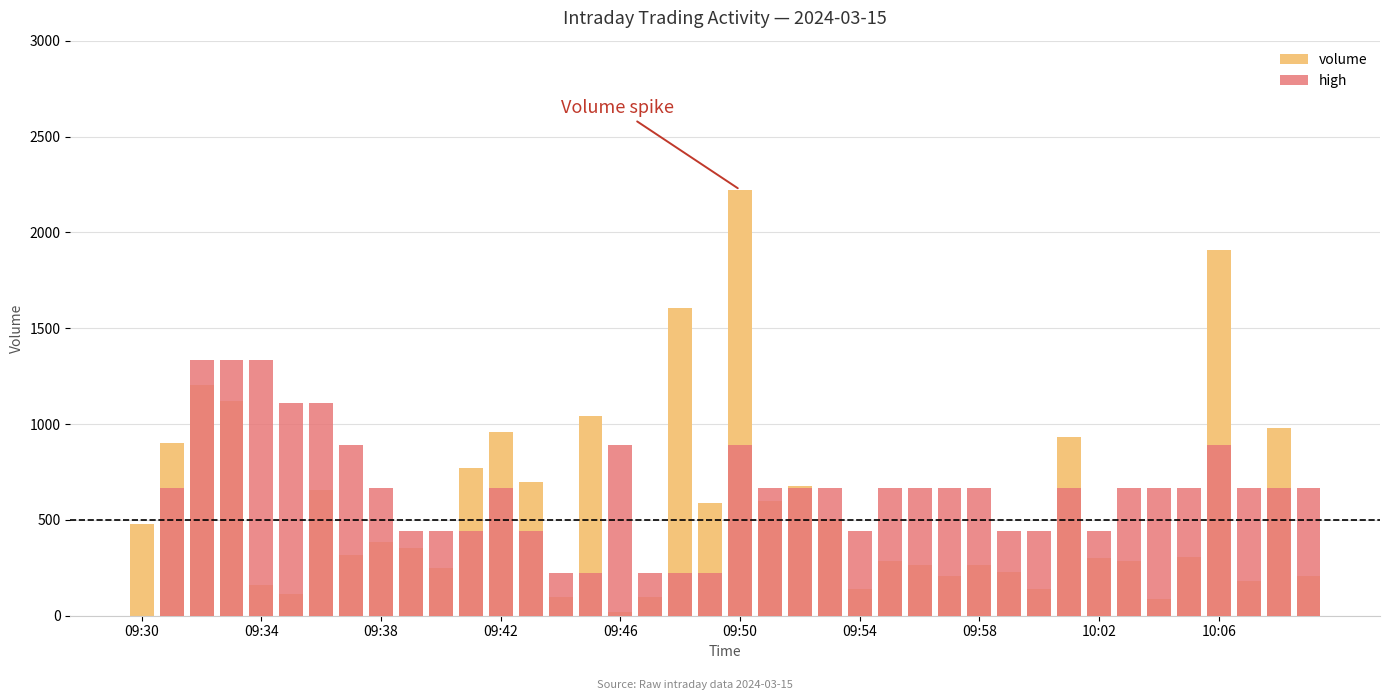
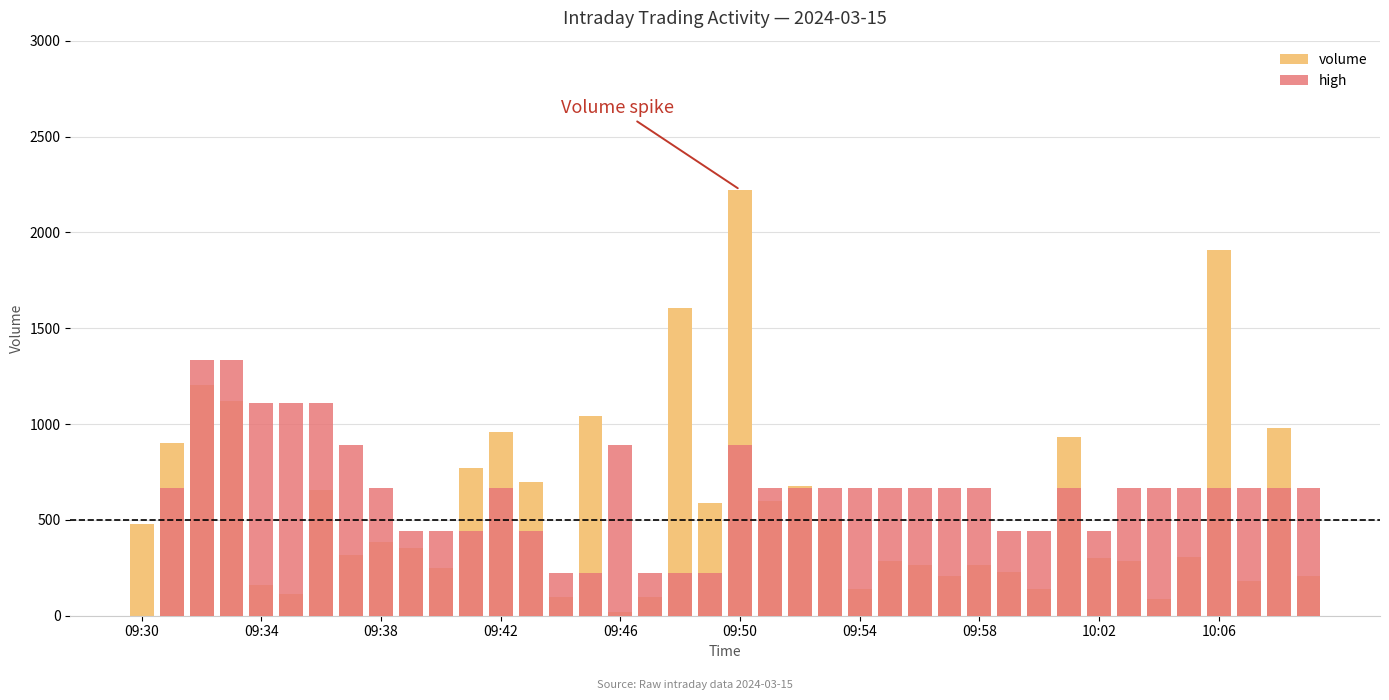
high, 09:34: 1330 -> 1110
high, 09:54: 440 -> 670
high, 10:06: 890 -> 670
